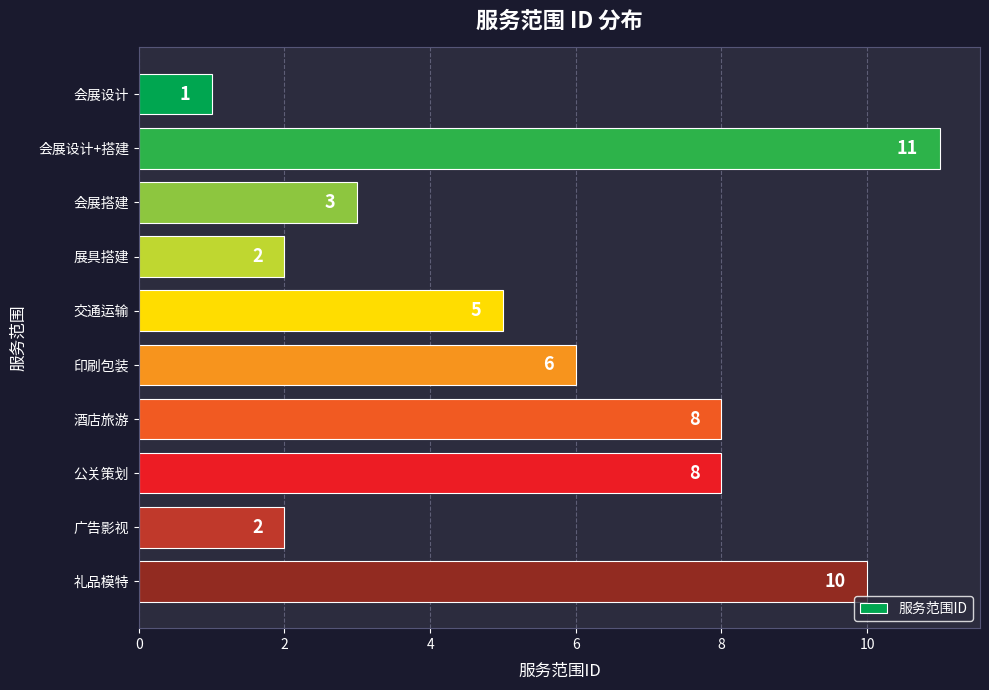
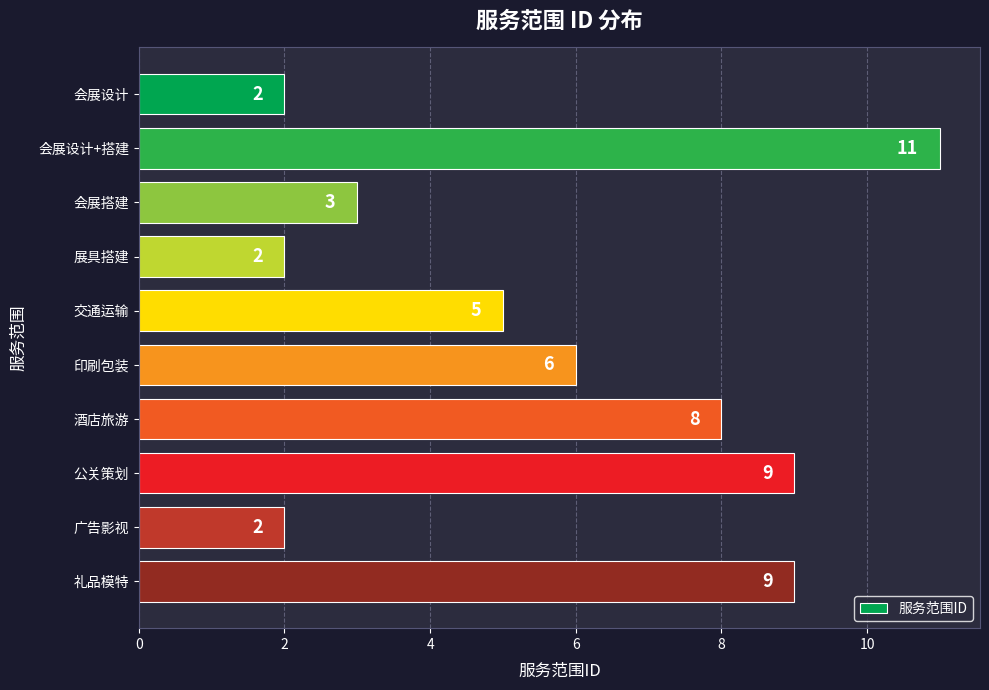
会展设计: 1 -> 2
公关策划: 8 -> 9
礼品模特: 10 -> 9
